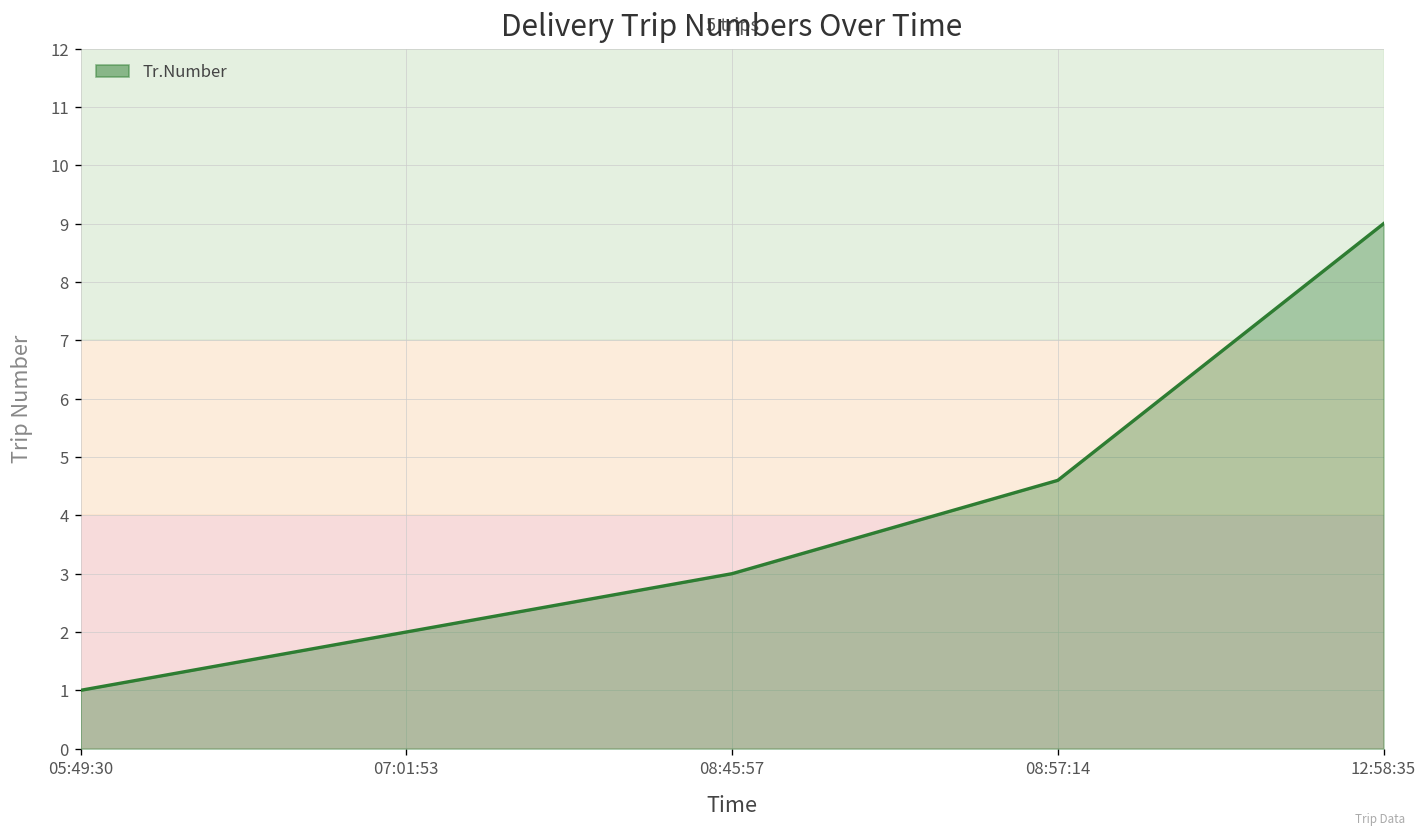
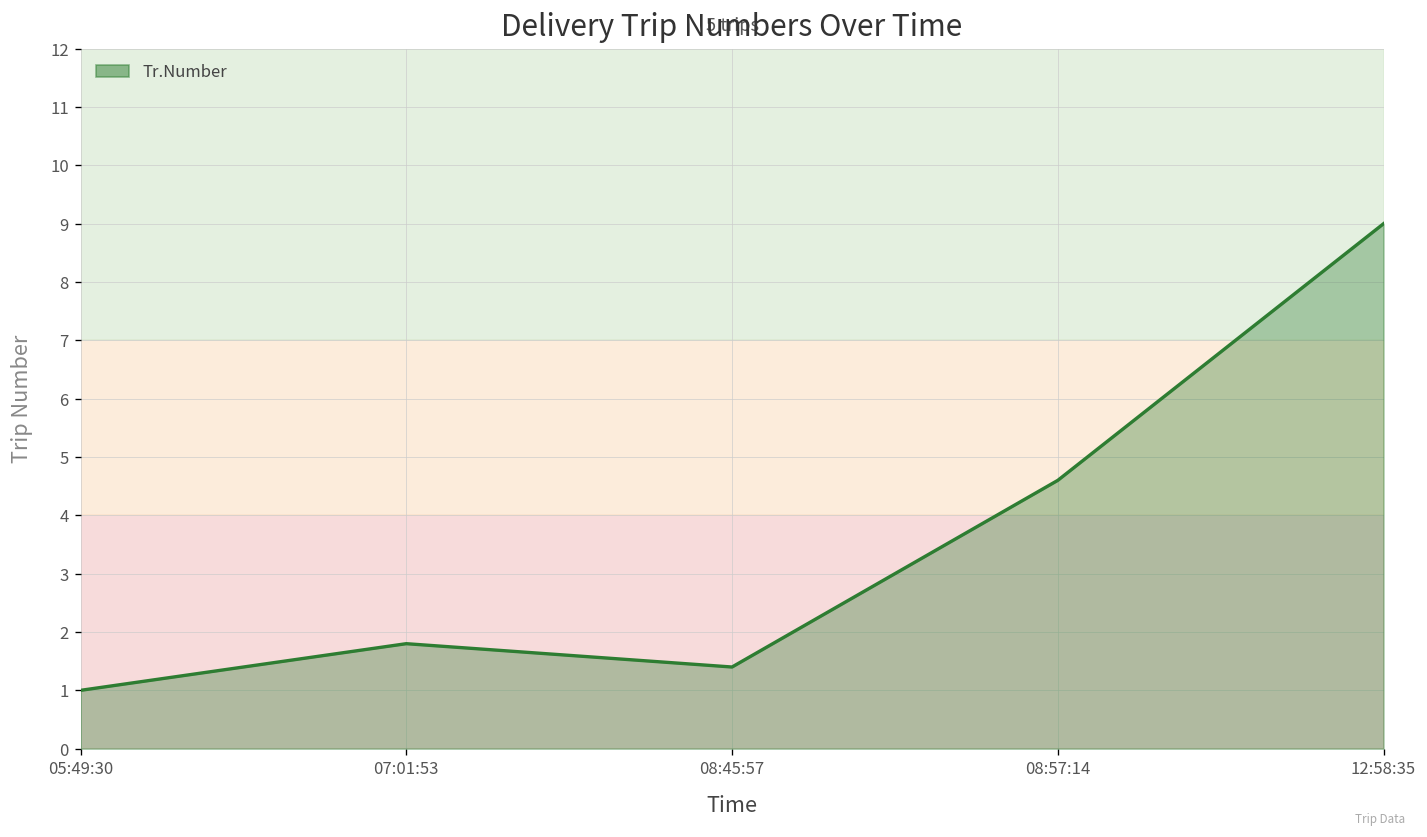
07:01:53: 2.0 -> 1.8
08:45:57: 3.0 -> 1.4
